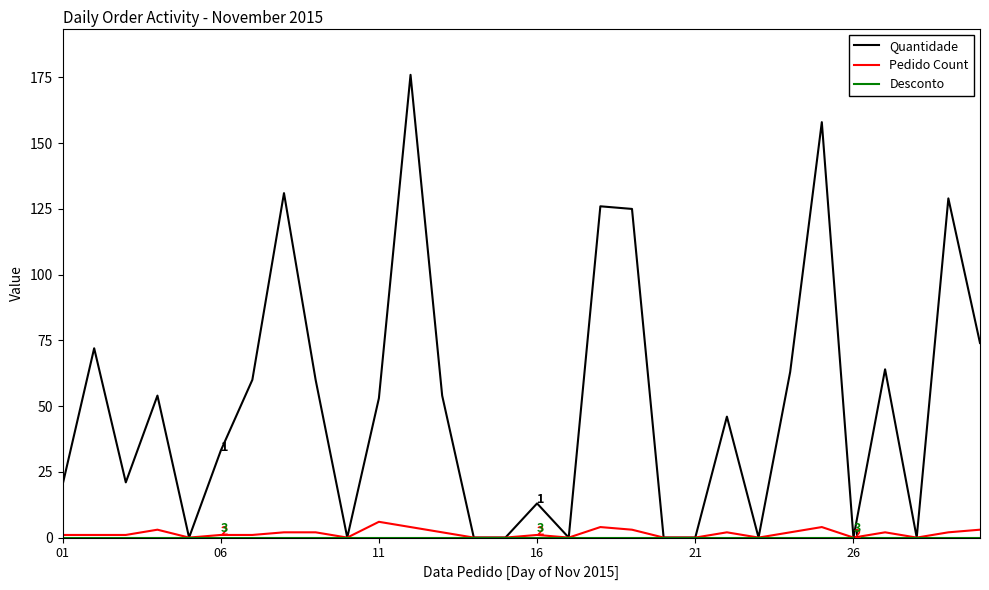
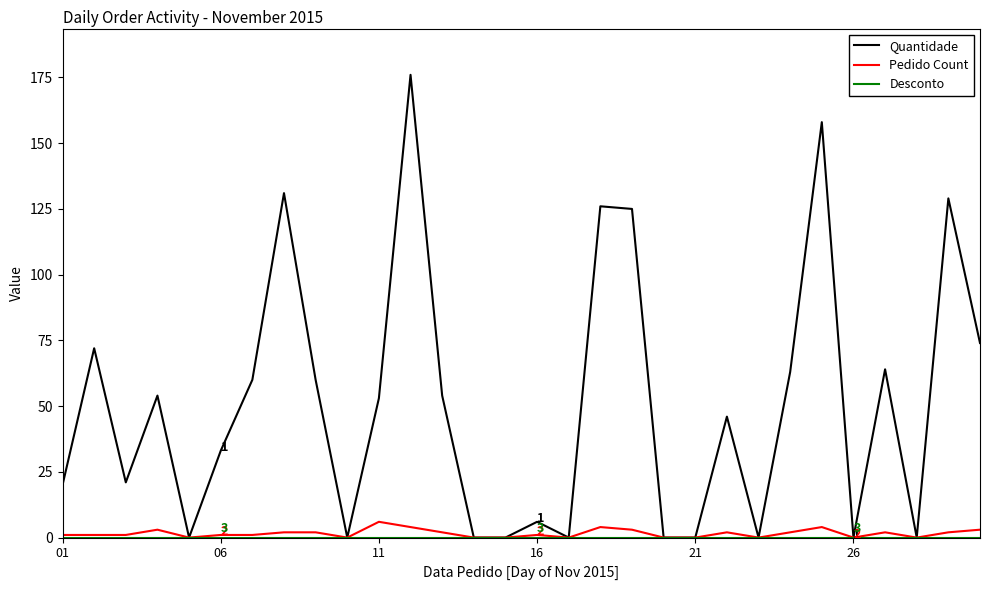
Quantidade, 16: 13 -> 6
